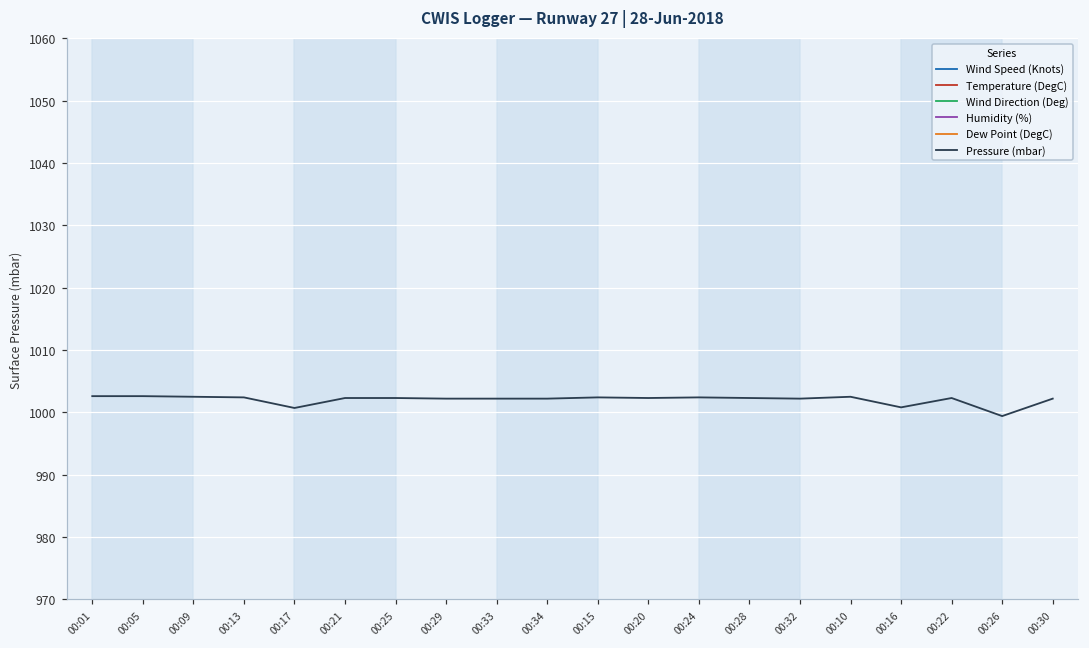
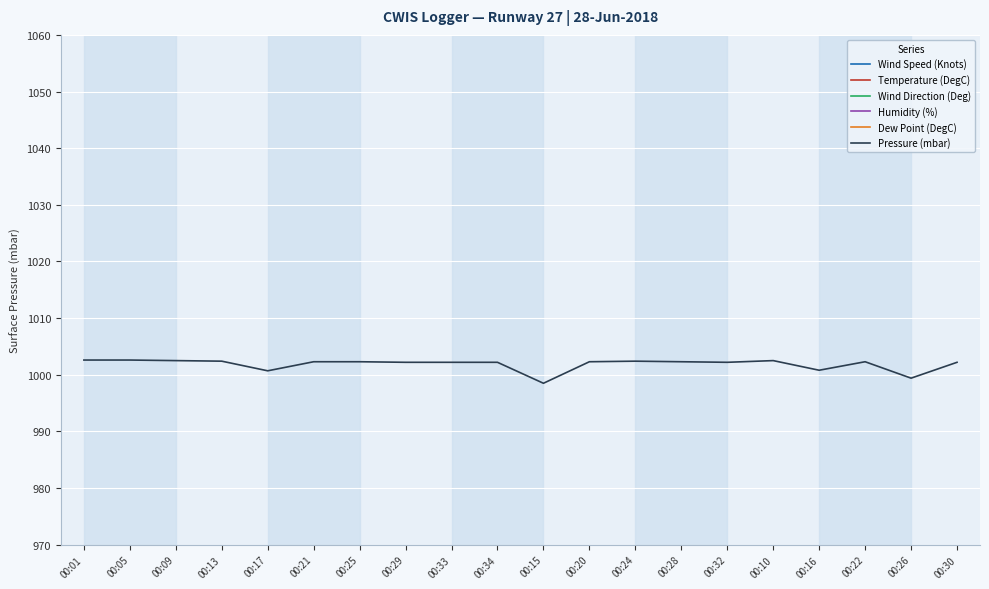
Pressure (mbar), 00:15: 1002 -> 999
